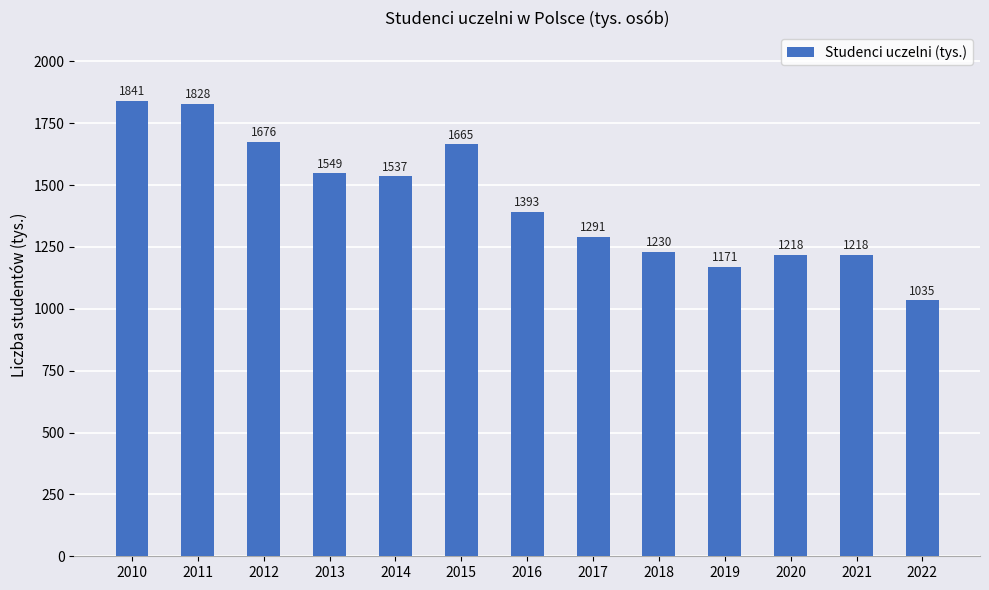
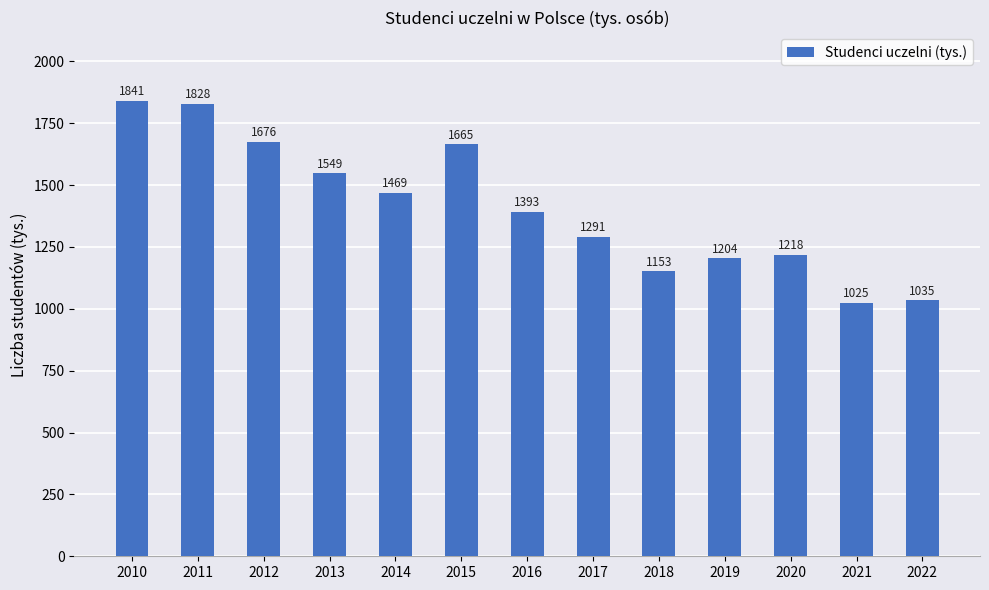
2014: 1537 -> 1469
2018: 1230 -> 1153
2019: 1171 -> 1204
2021: 1218 -> 1025
